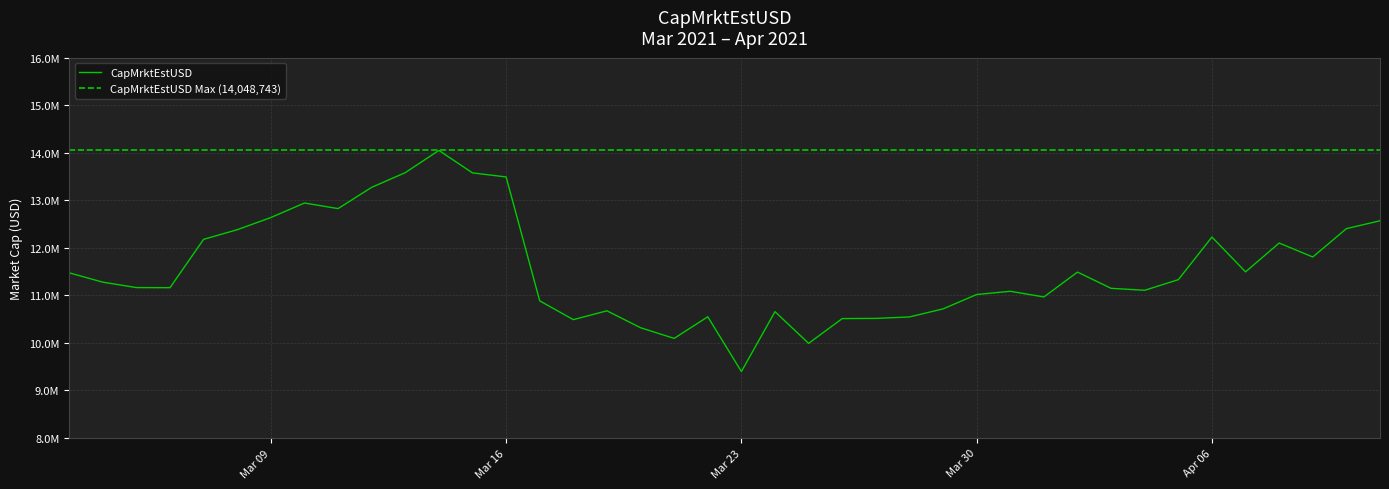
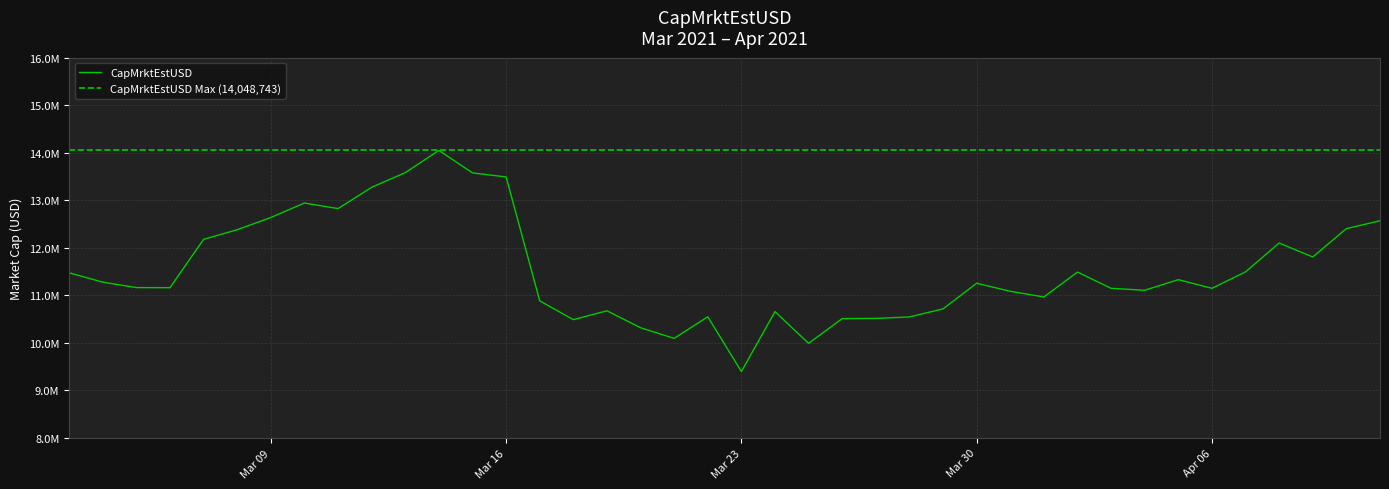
Mar 30: 11000000 -> 11300000
Apr 06: 12200000 -> 11100000
